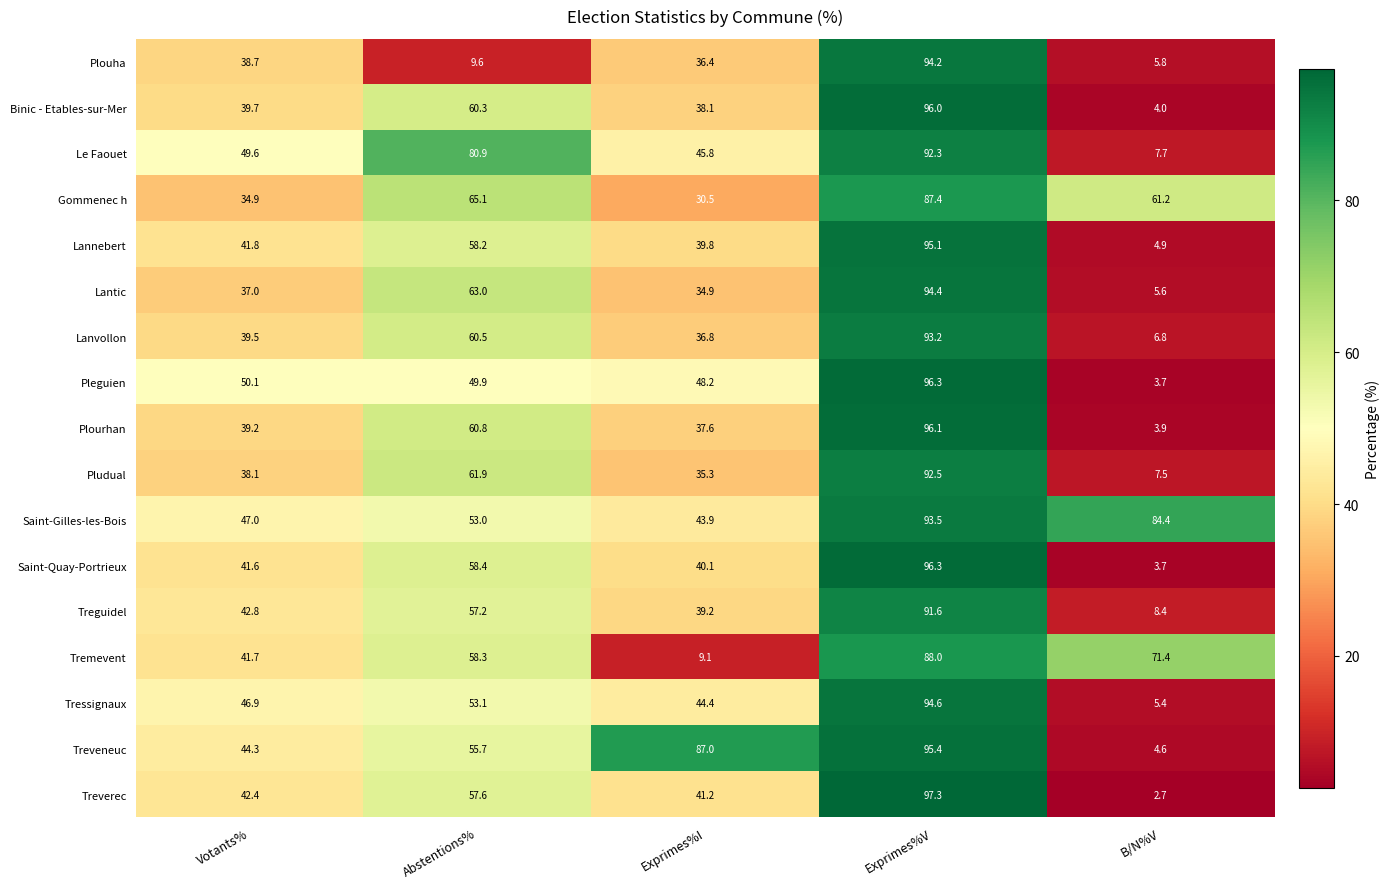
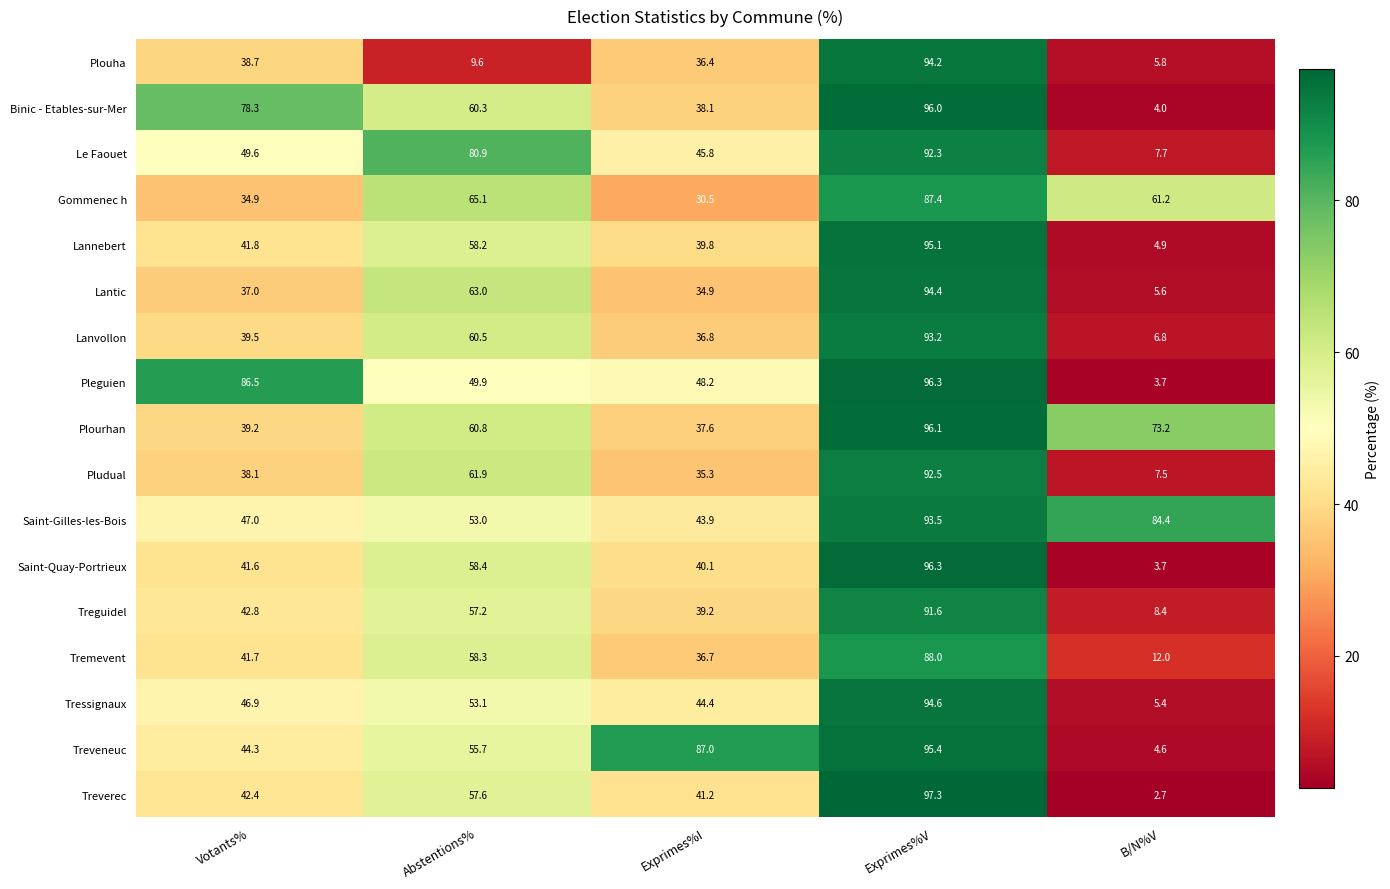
Binic - Etables-sur-Mer, Votants%: 39.7 -> 78.3
Pleguien, Votants%: 50.1 -> 86.5
Plourhan, B/N%V: 3.9 -> 73.2
Tremevent, Exprimes%I: 9.1 -> 36.7
Tremevent, B/N%V: 71.4 -> 12.0
